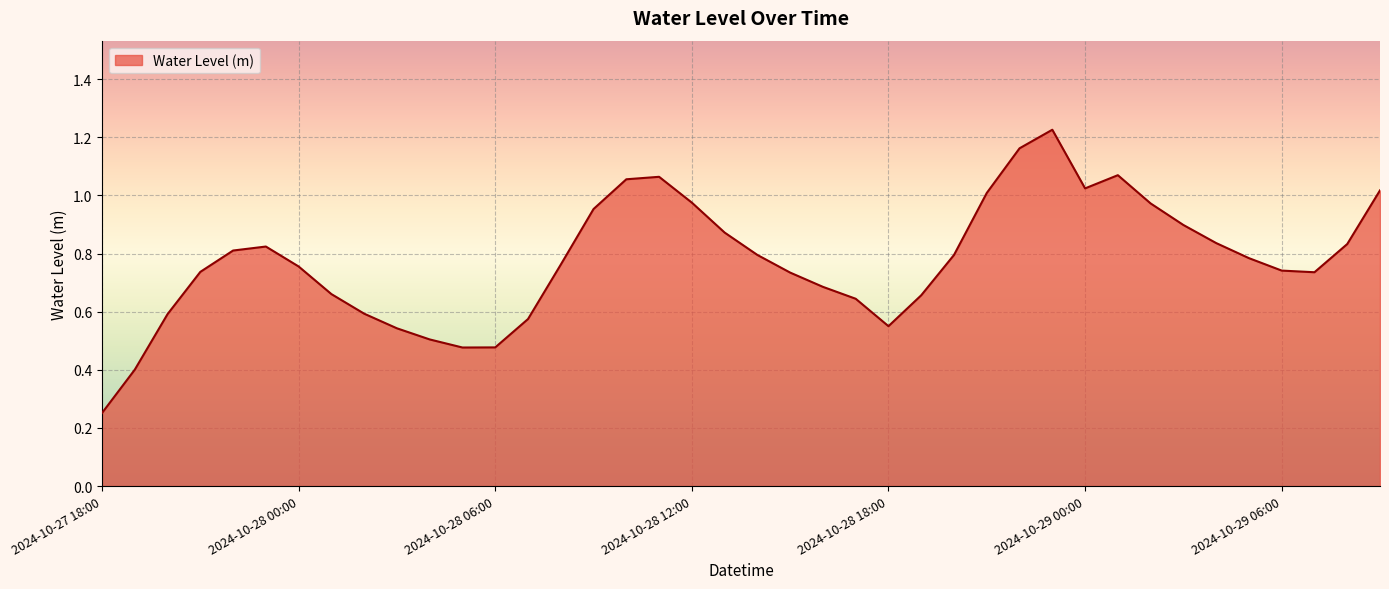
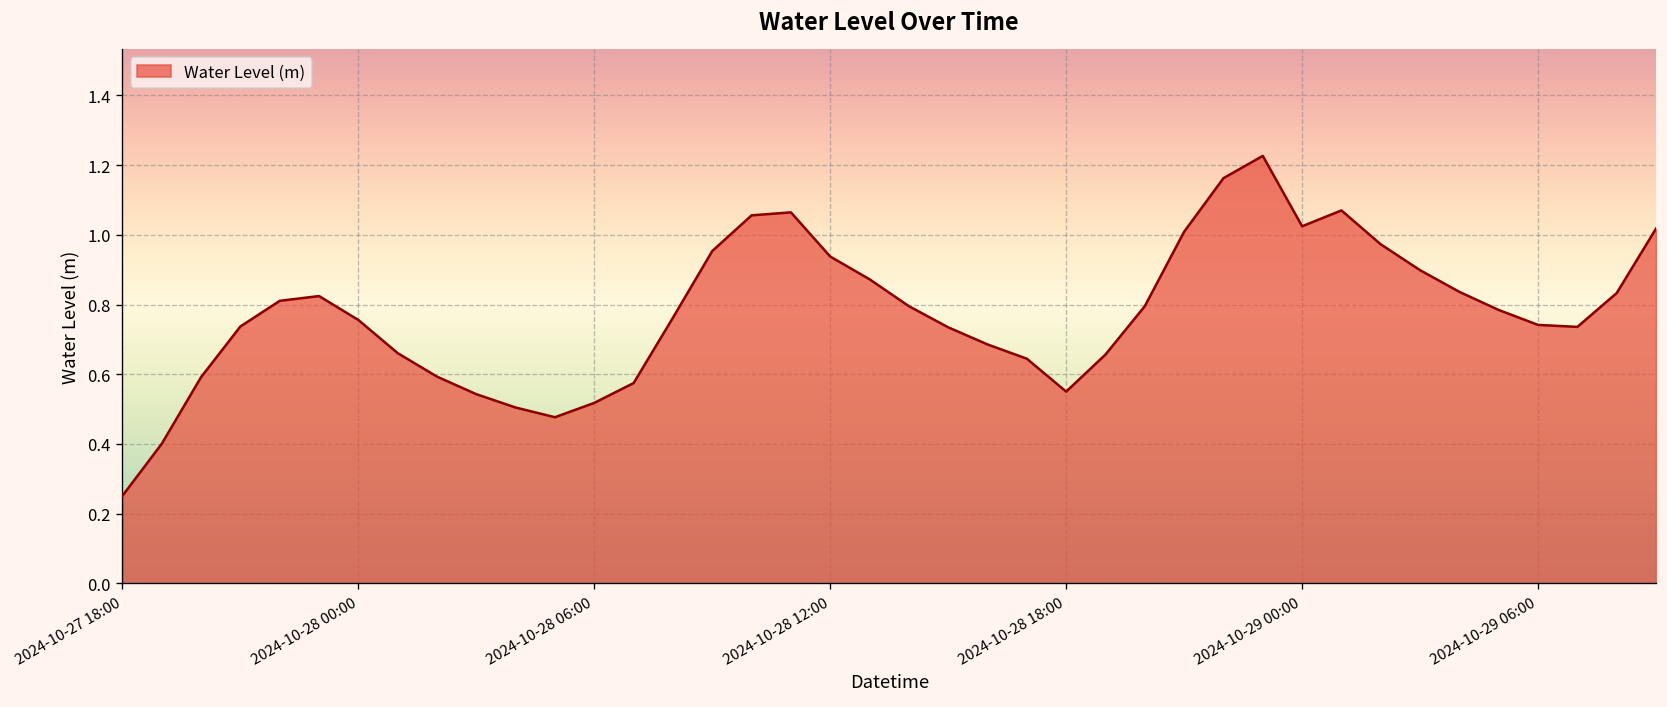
2024-10-28 06:00: 0.48 -> 0.52
2024-10-28 12:00: 0.98 -> 0.94
